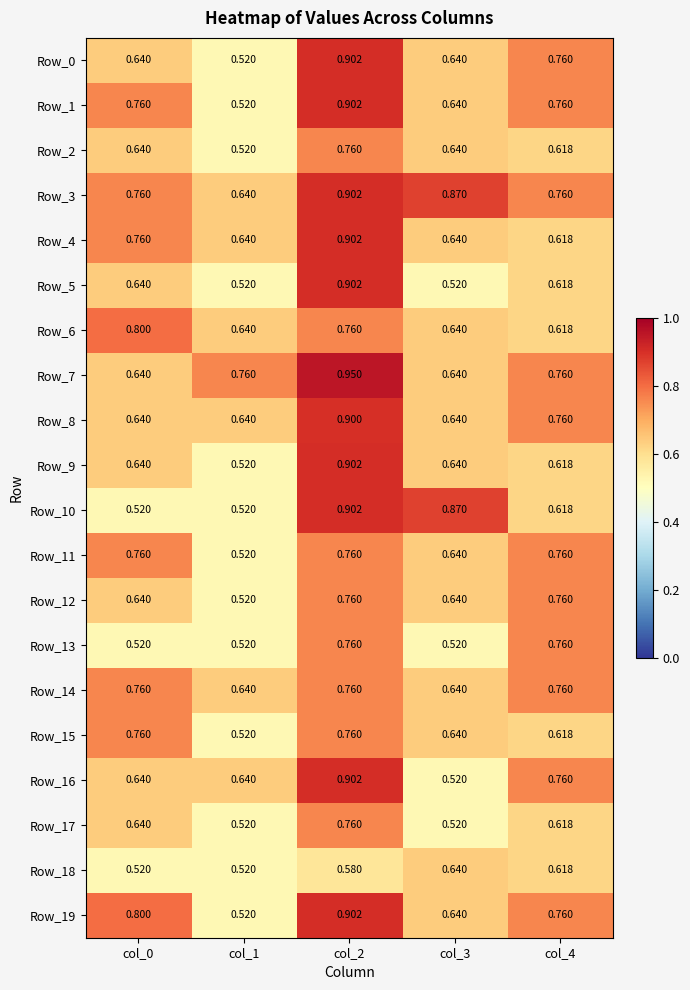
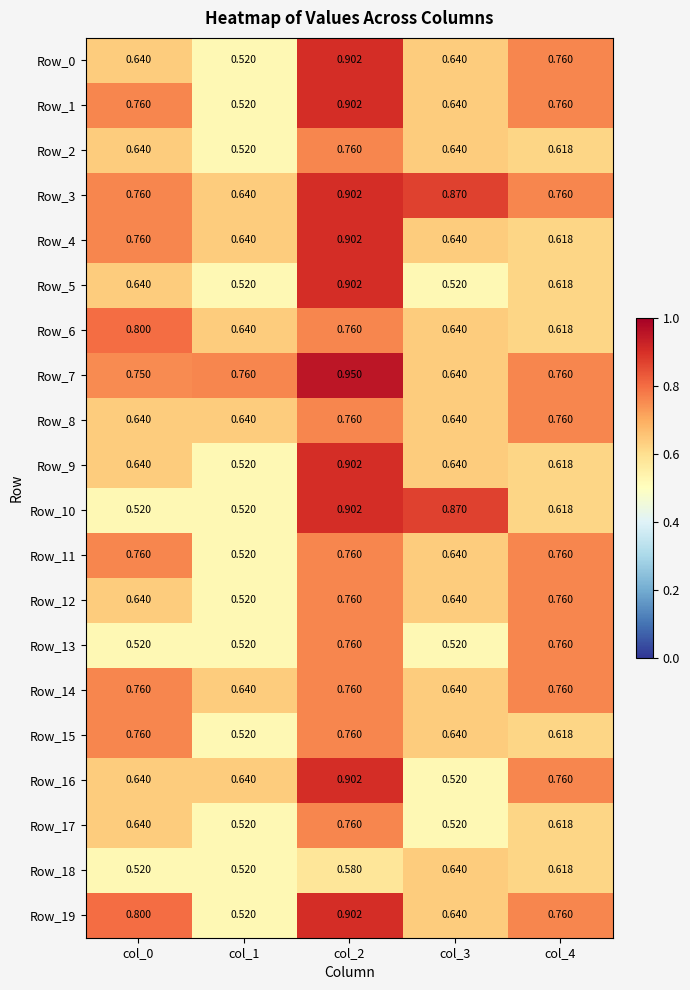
Row_7, col_0: 0.640 -> 0.750
Row_8, col_2: 0.900 -> 0.760
